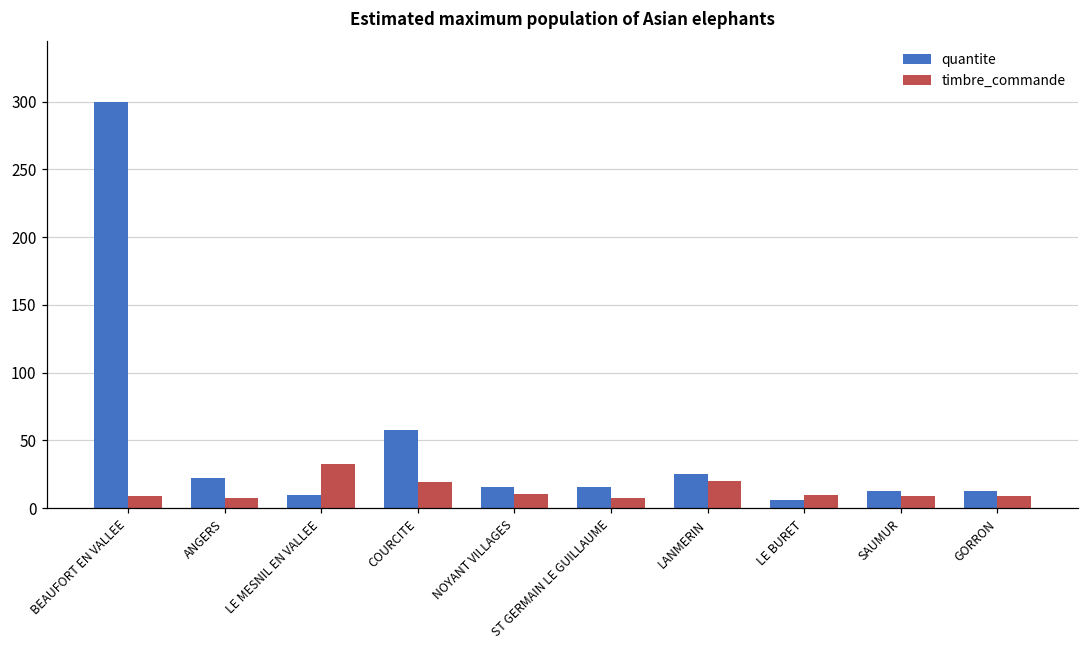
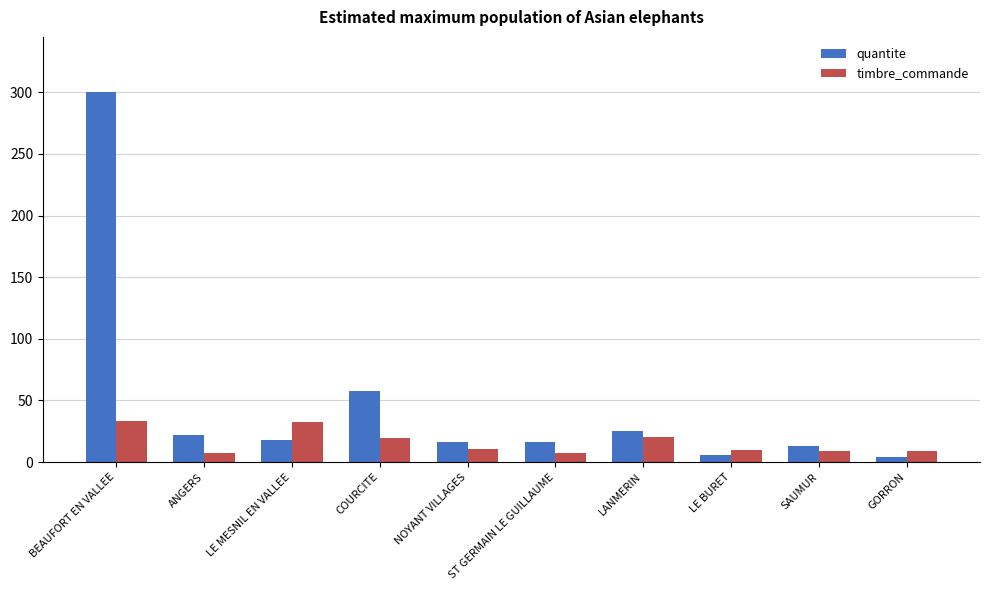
timbre_commande, BEAUFORT EN VALLEE: 9 -> 33
quantite, LE MESNIL EN VALLEE: 10 -> 18
quantite, GORRON: 13 -> 4
